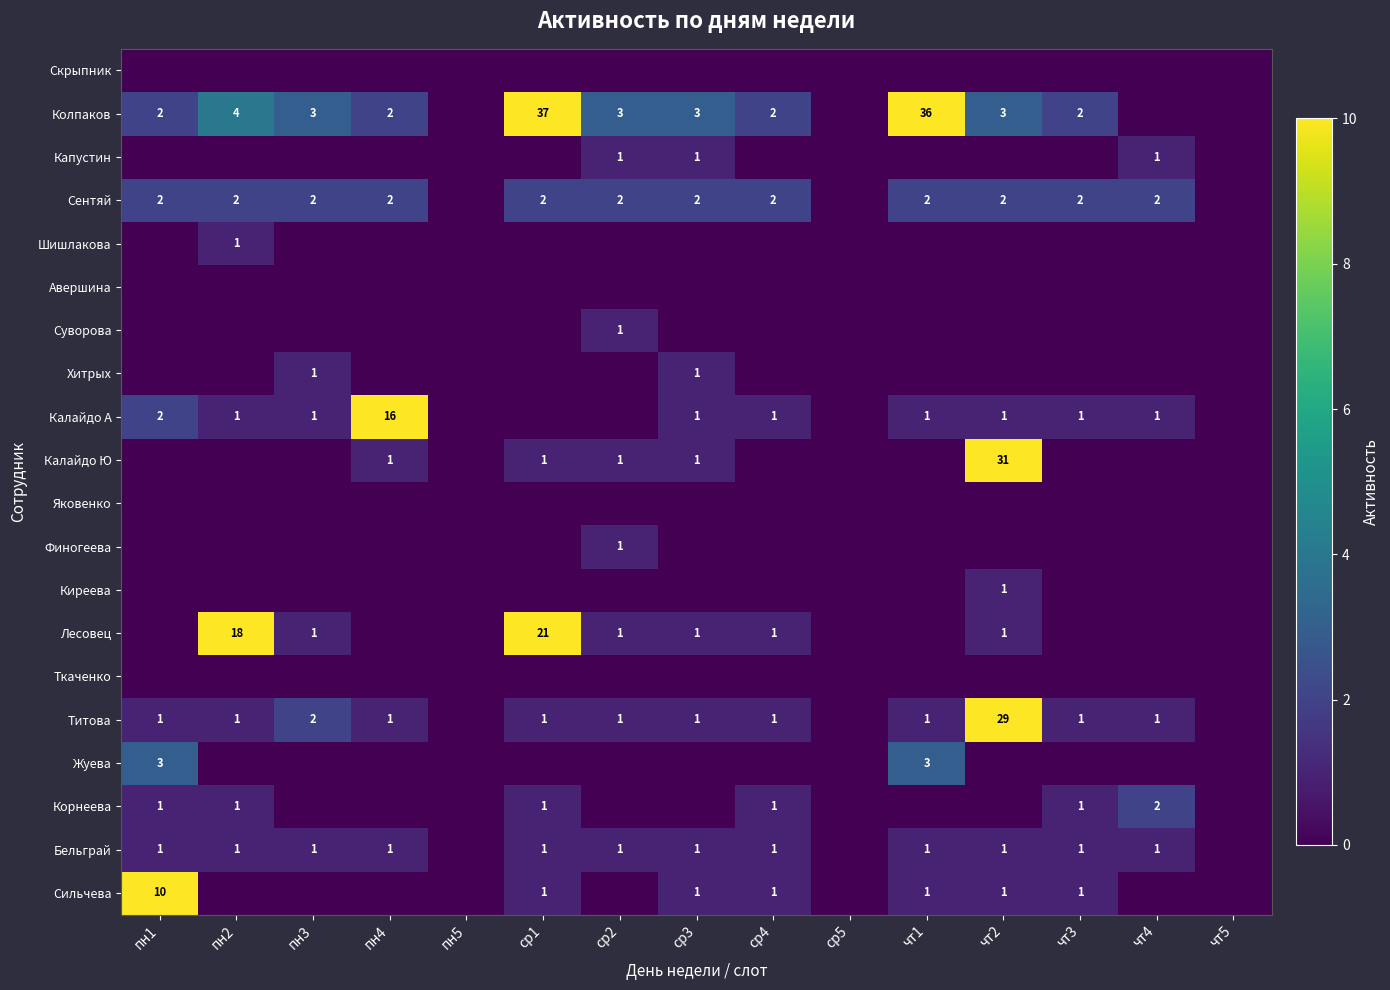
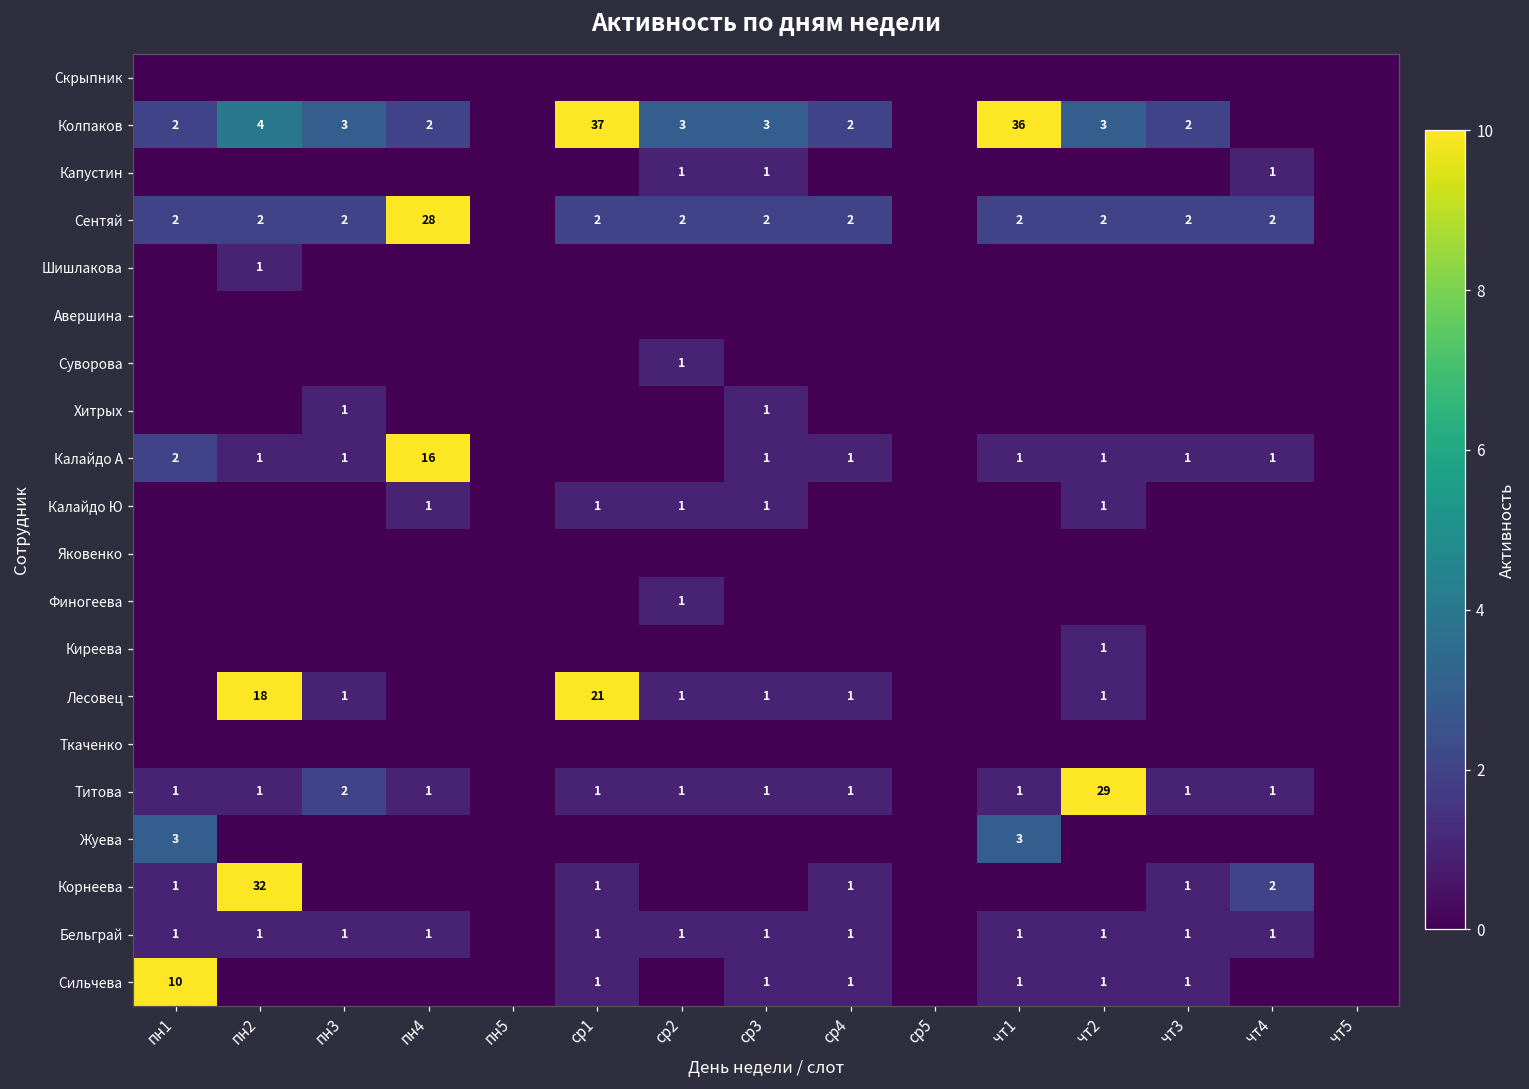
Сентяй, пн4: 2 -> 28
Калайдо Ю, чт2: 31 -> 1
Корнеева, пн2: 1 -> 32
